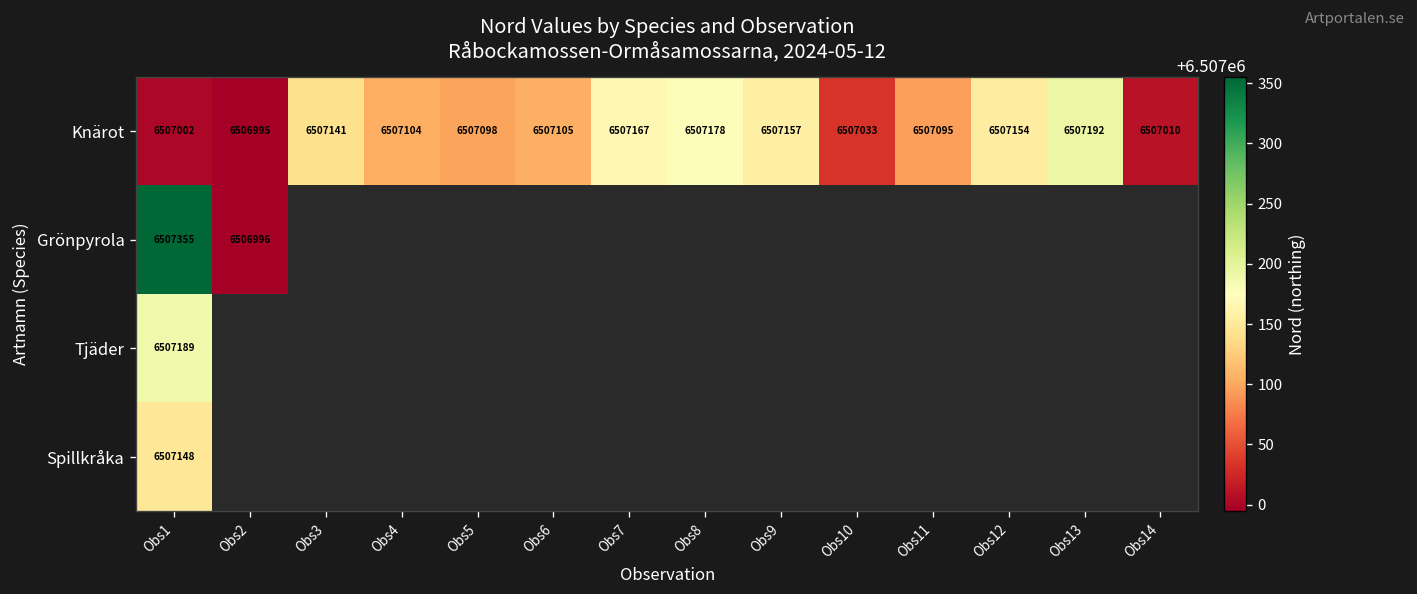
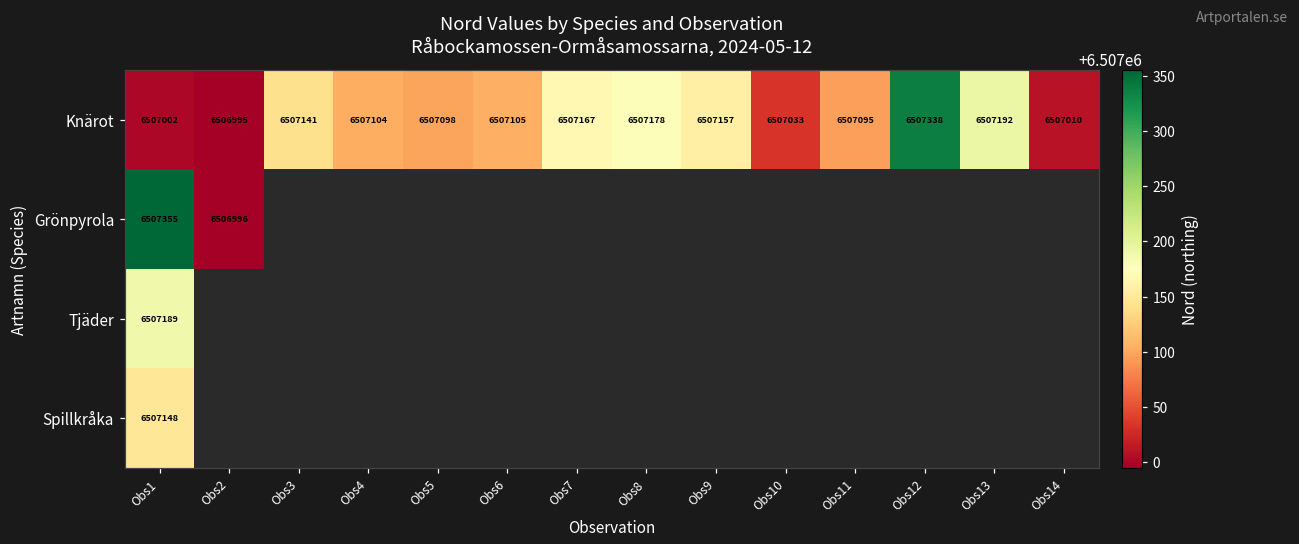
Knärot, Obs12: 6507154 -> 6507338
